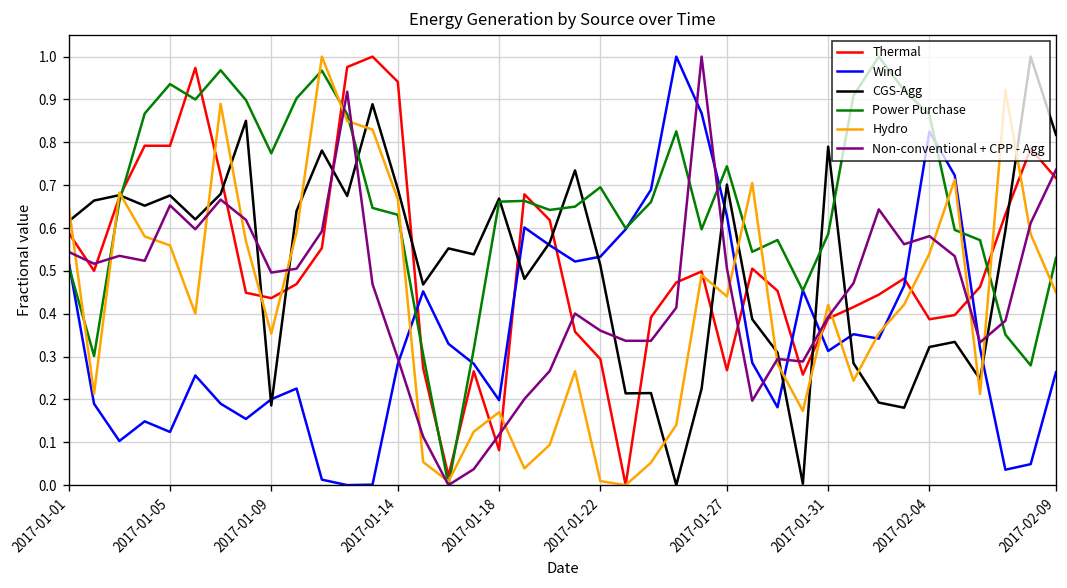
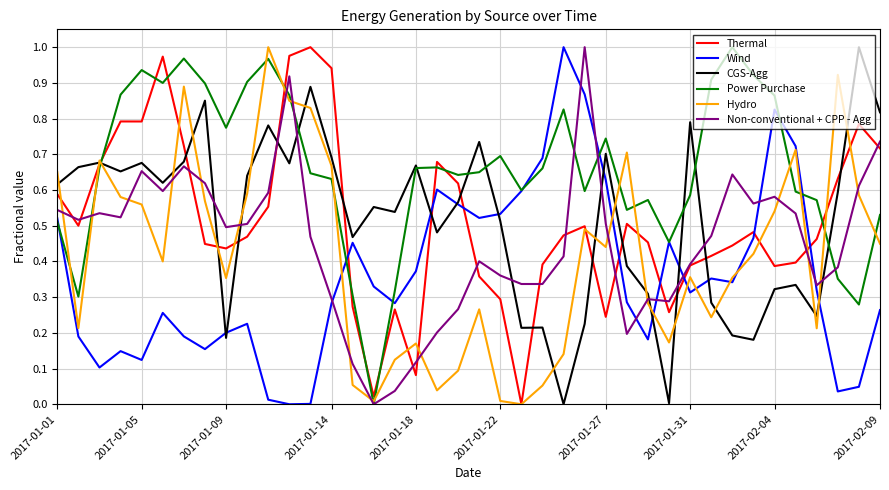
Wind, 2017-01-18: 0.20 -> 0.37
Thermal, 2017-01-27: 0.27 -> 0.24
Hydro, 2017-01-31: 0.42 -> 0.36
